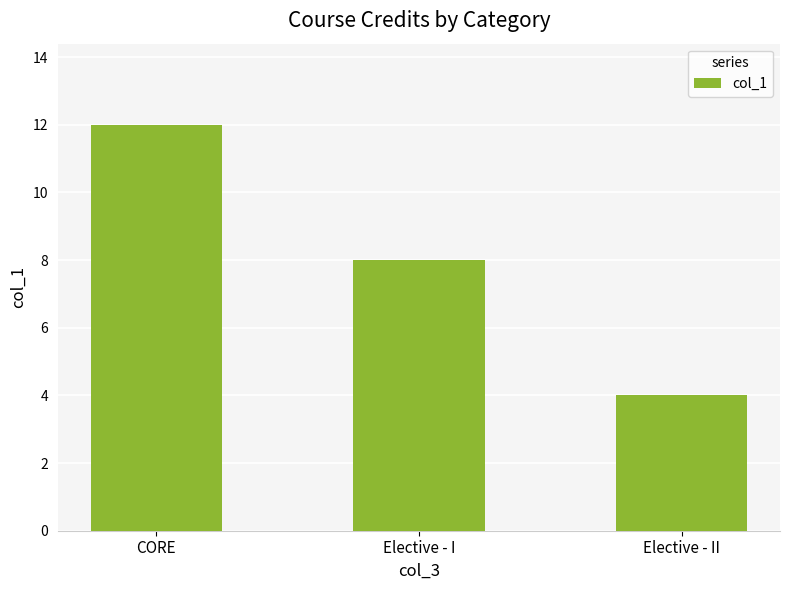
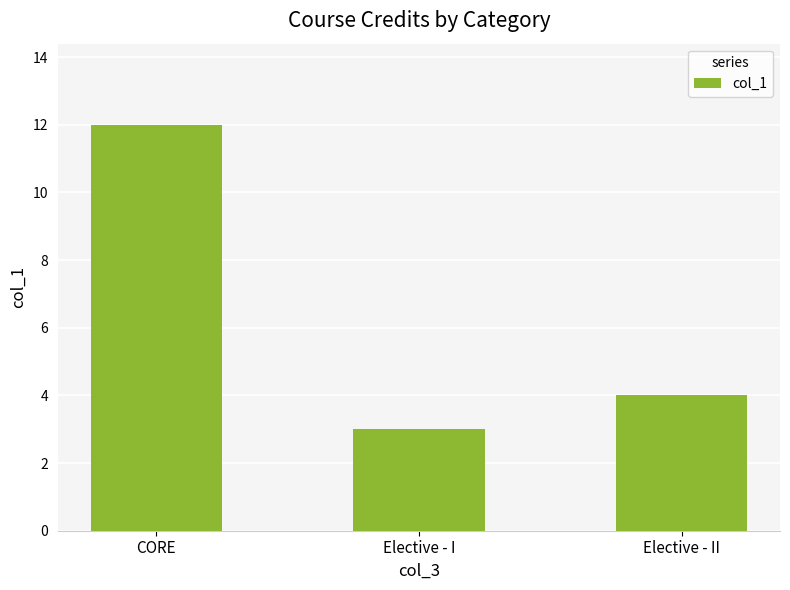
Elective - I: 8 -> 3
